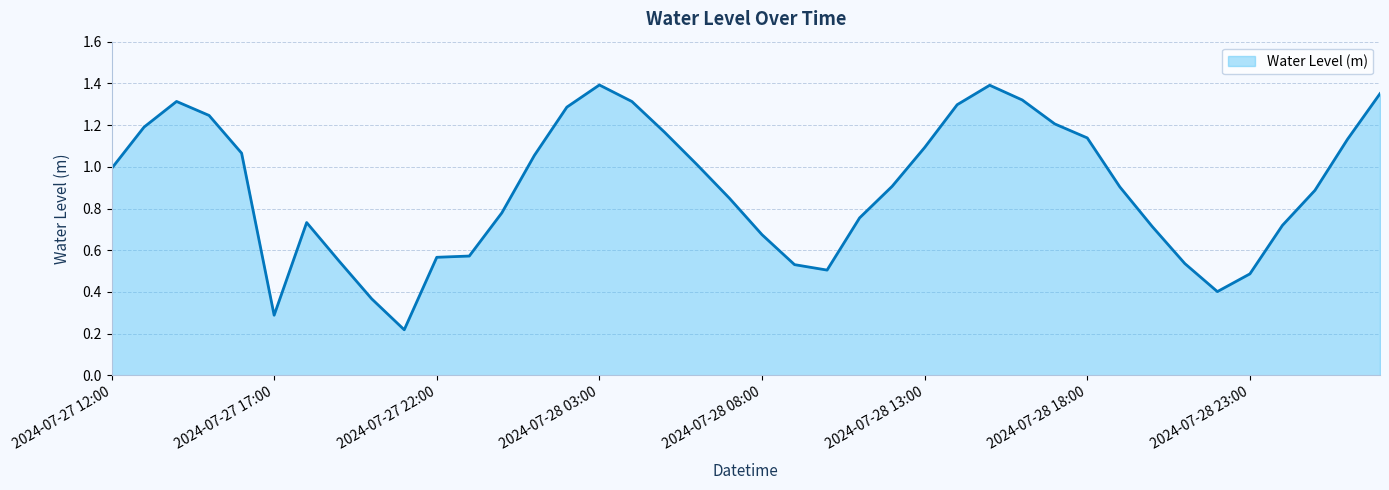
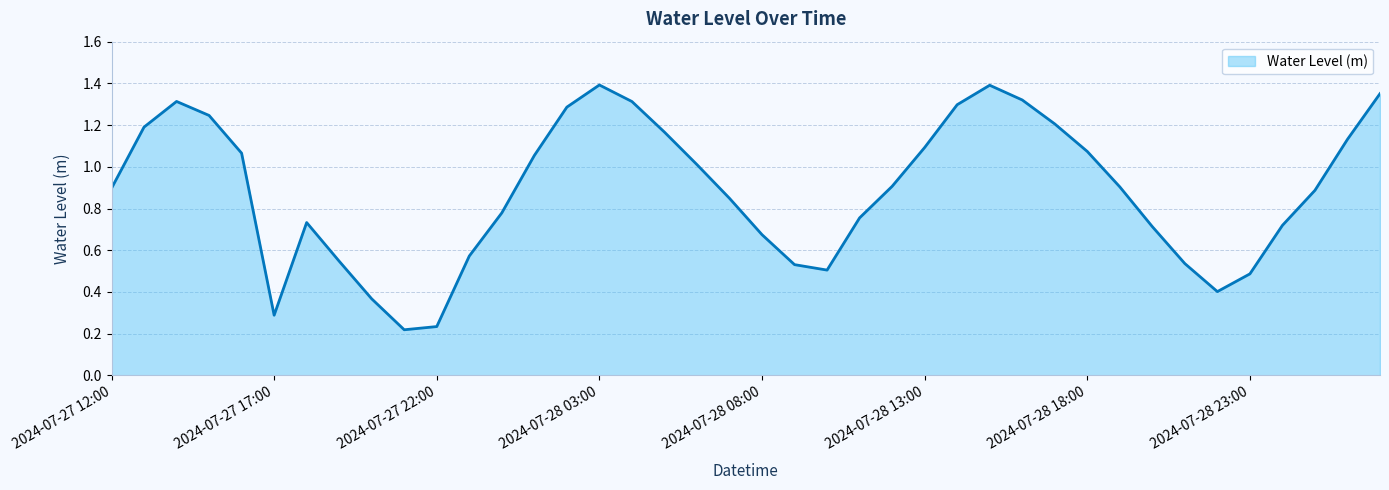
2024-07-27 12:00: 0.99 -> 0.90
2024-07-27 22:00: 0.57 -> 0.23
2024-07-28 18:00: 1.14 -> 1.07
